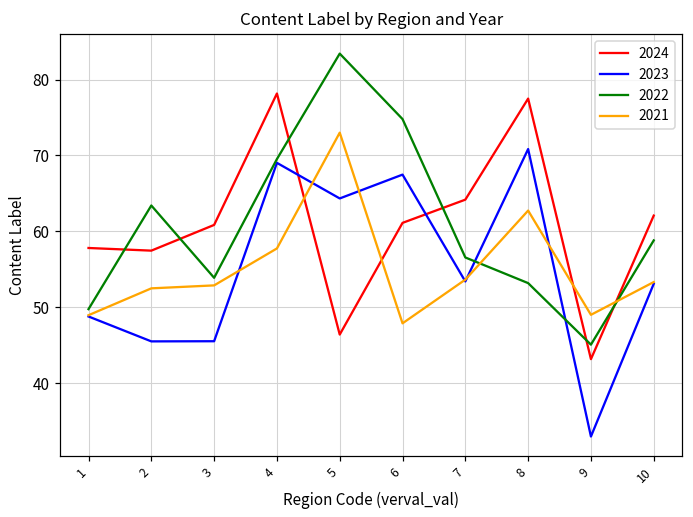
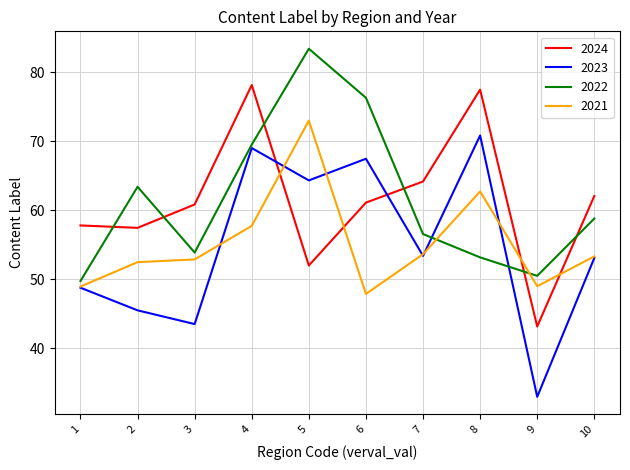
2023, 3: 46 -> 44
2024, 5: 46 -> 52
2022, 6: 75 -> 76
2022, 9: 45 -> 50
